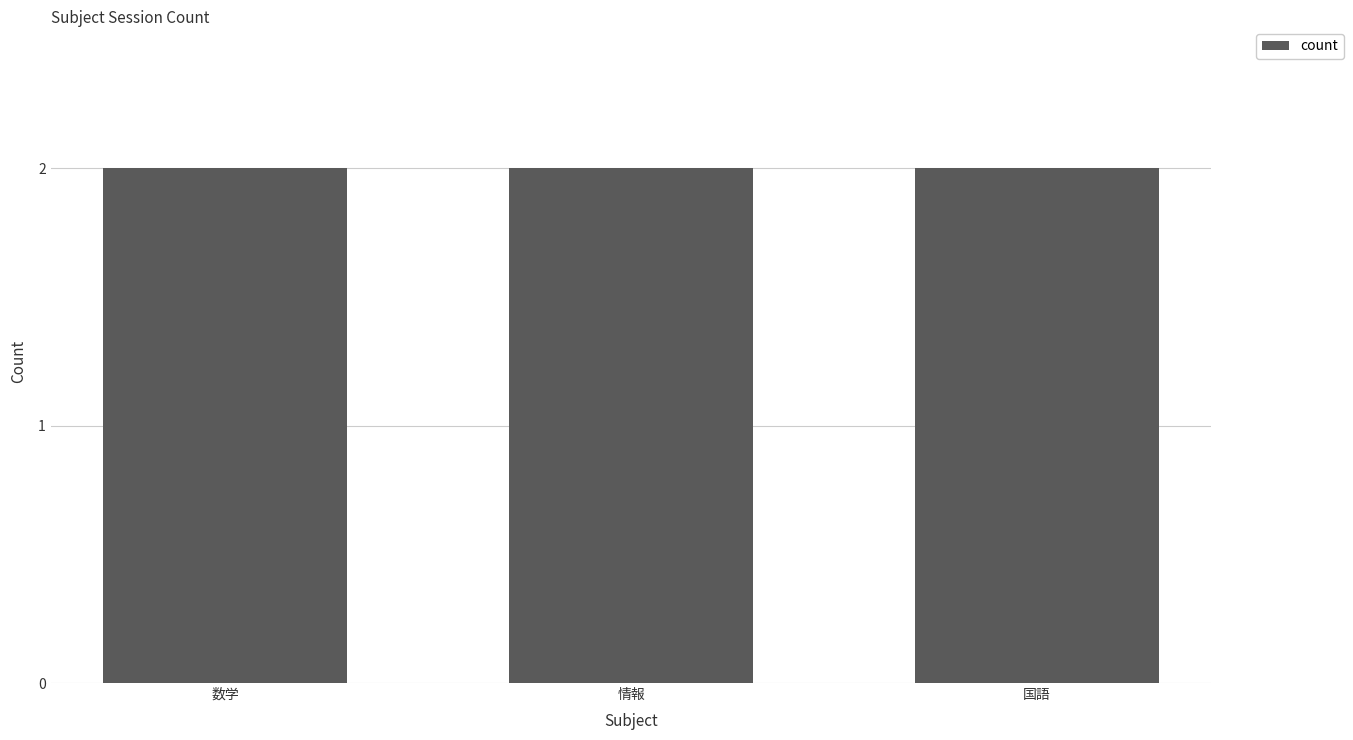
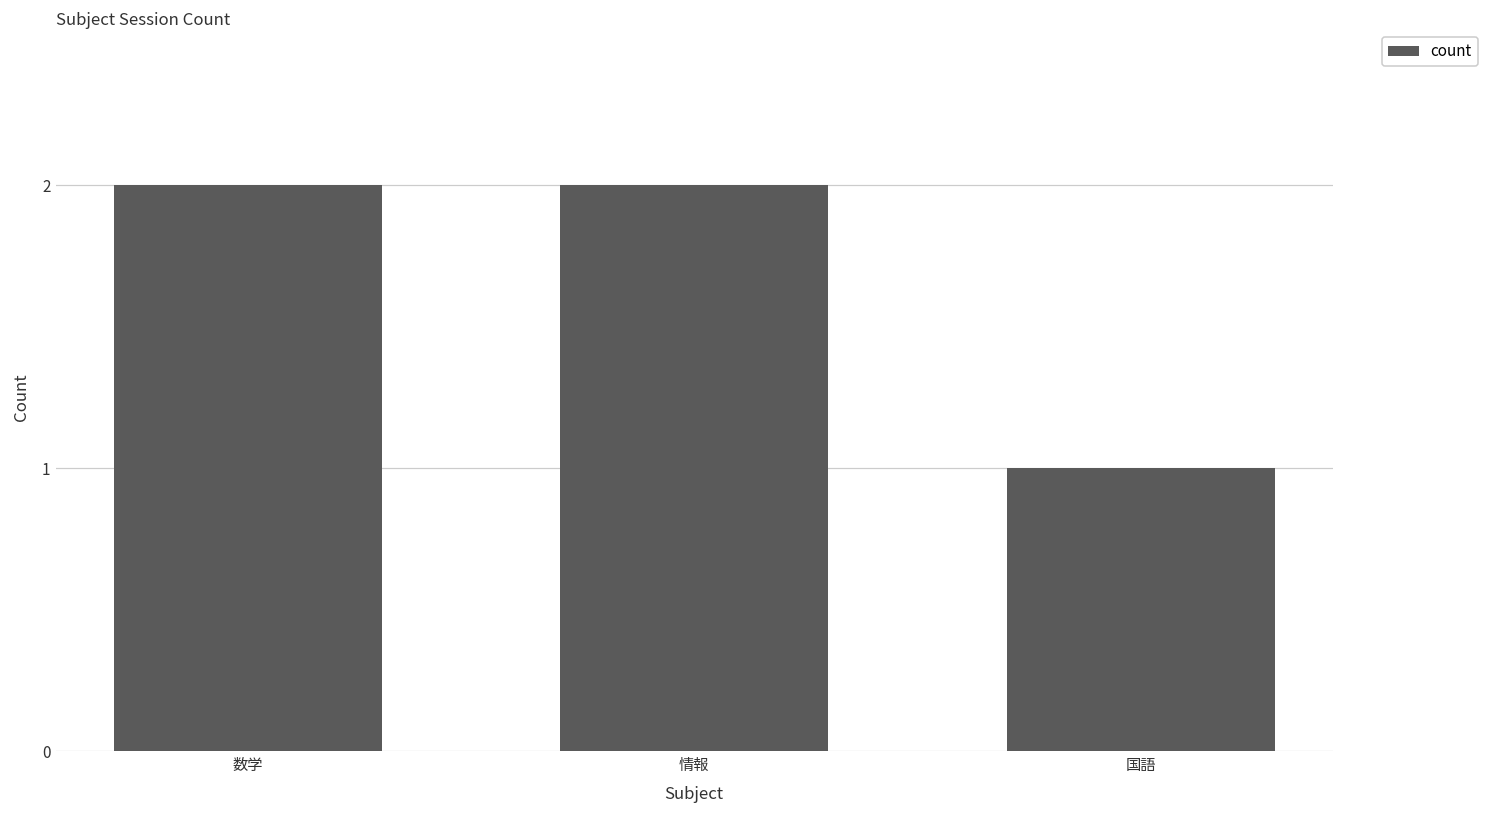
国語: 2 -> 1
